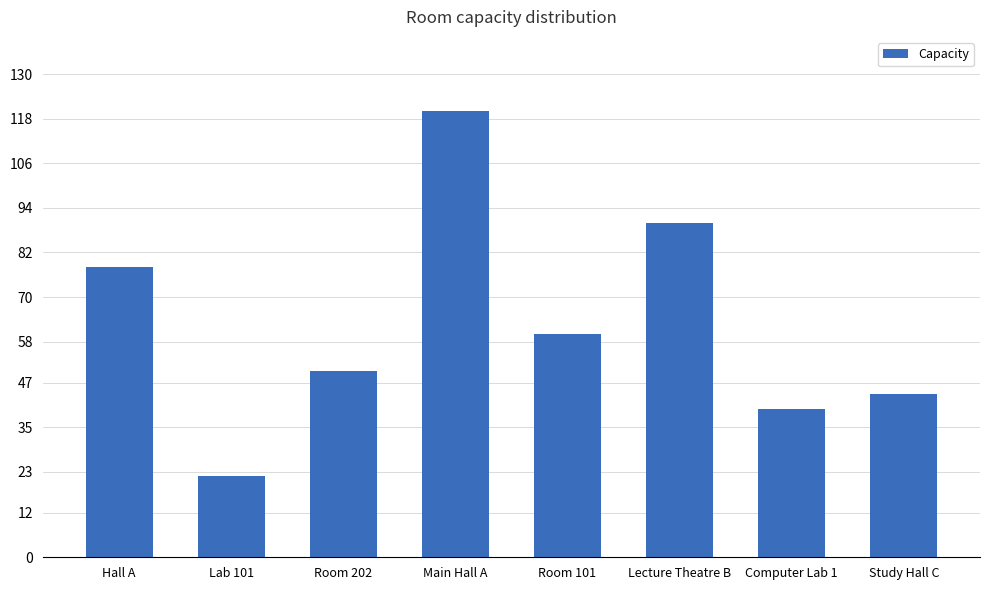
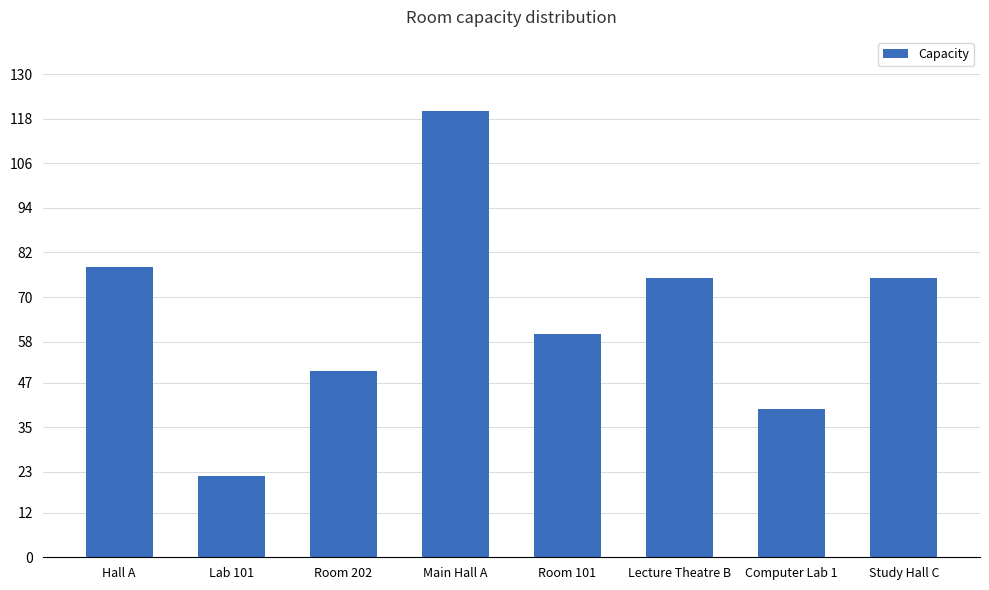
Lecture Theatre B: 90 -> 75
Study Hall C: 44 -> 75
